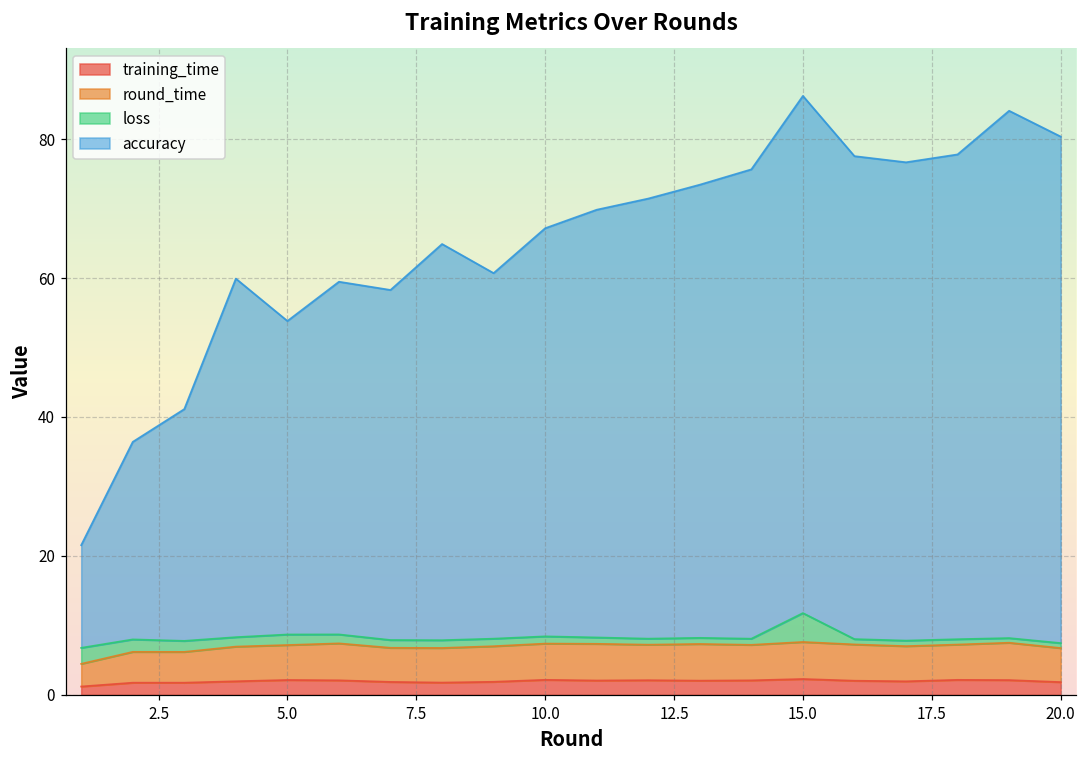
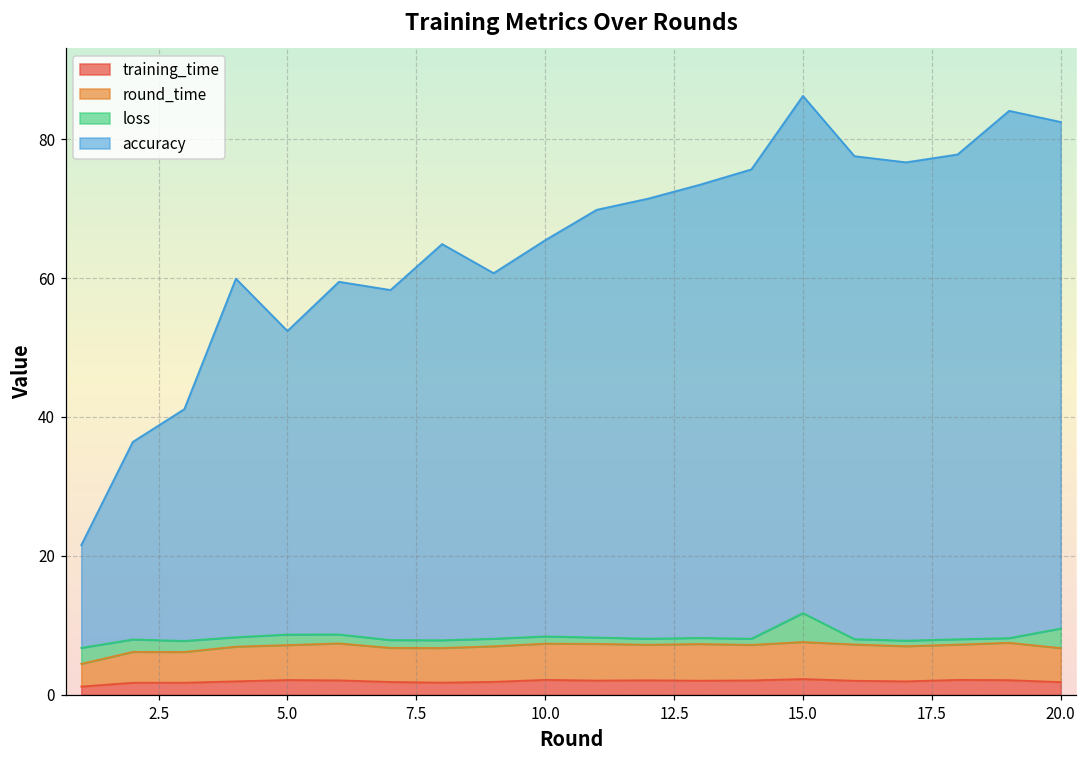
accuracy, 5.0: 45 -> 44
accuracy, 10.0: 59 -> 57
loss, 20.0: 1 -> 3
